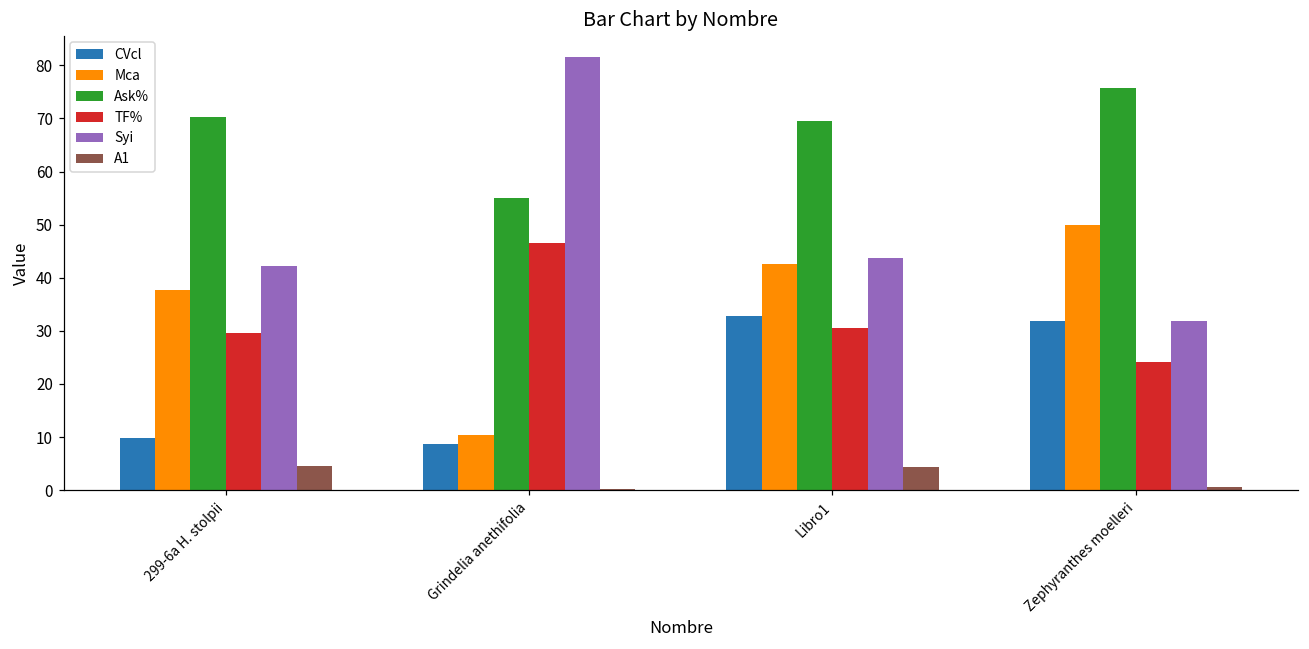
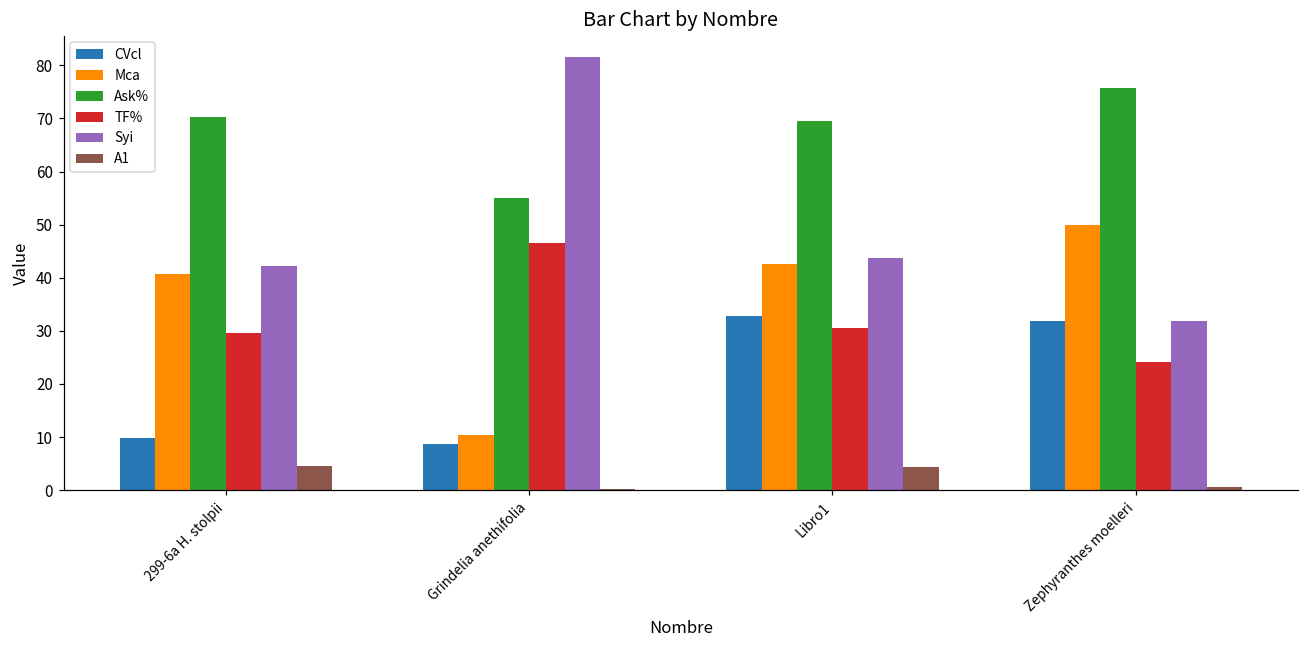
Mca, 299-6a H. stolpii: 38 -> 41
